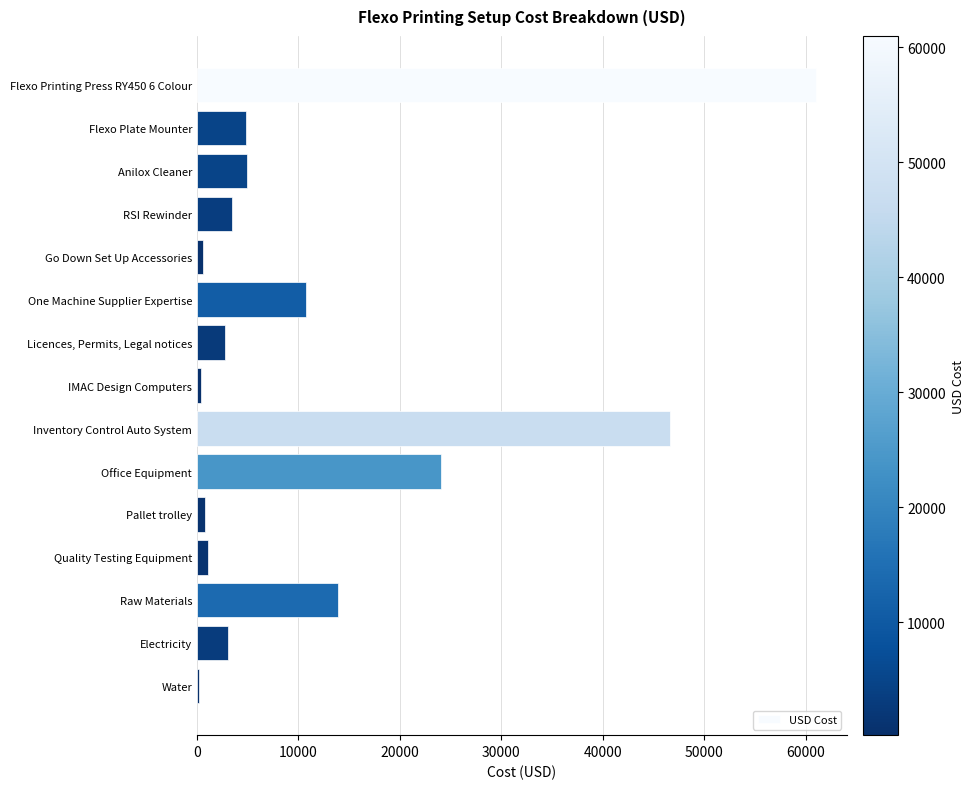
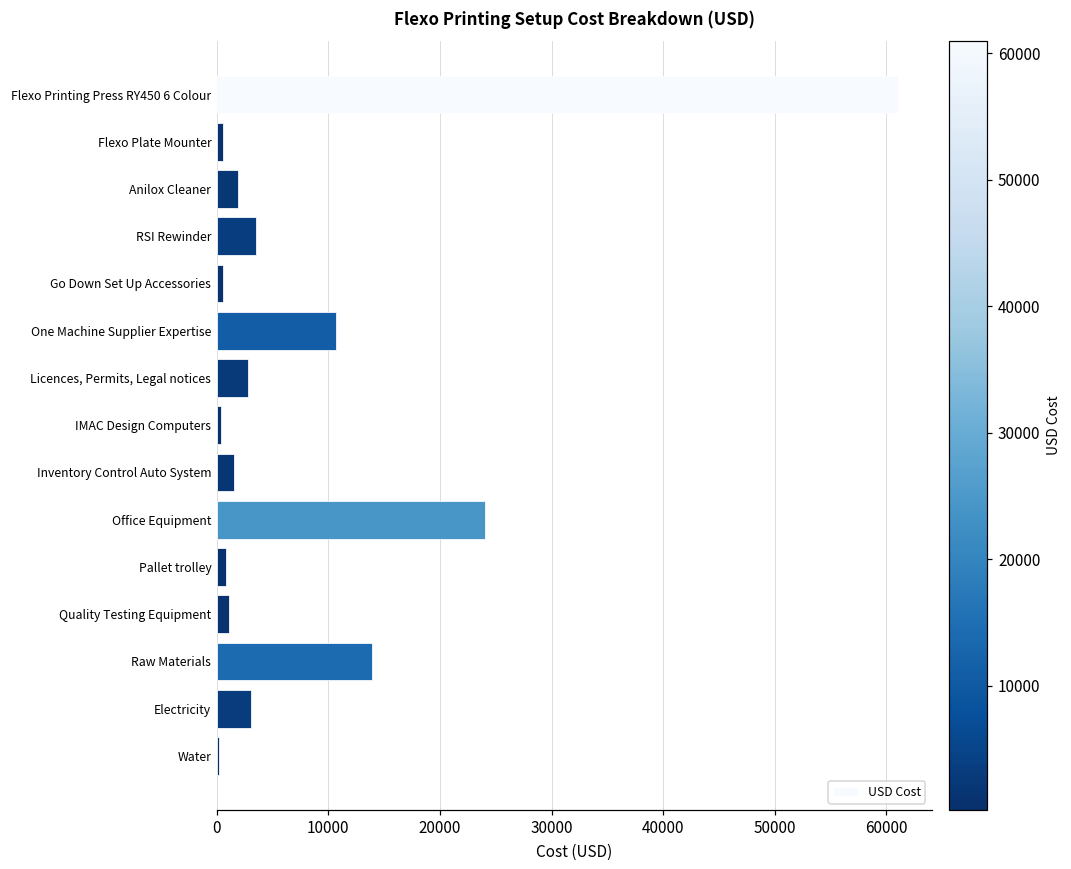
Flexo Plate Mounter: 4900 -> 600
Anilox Cleaner: 4900 -> 1900
Inventory Control Auto System: 46600 -> 1600
